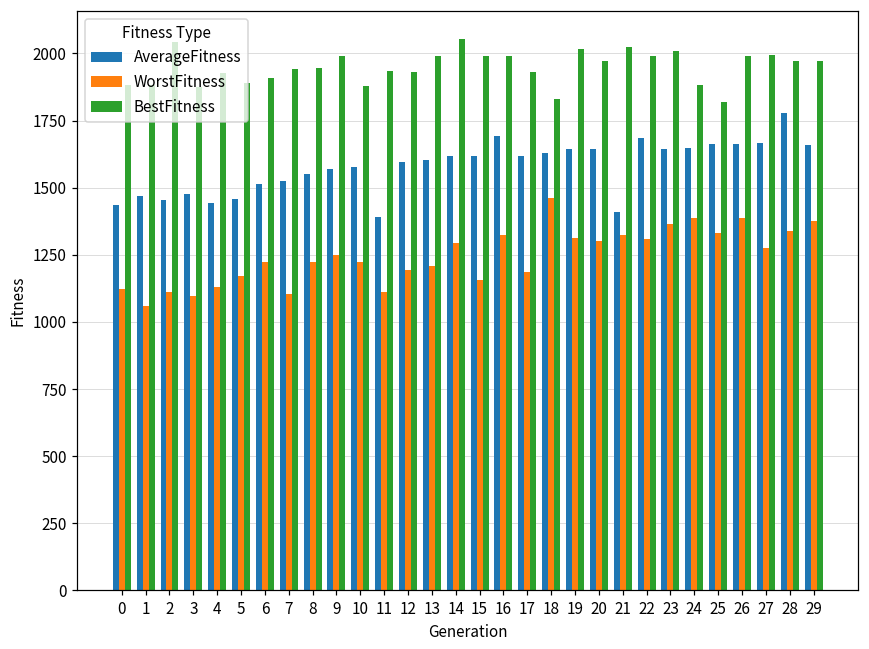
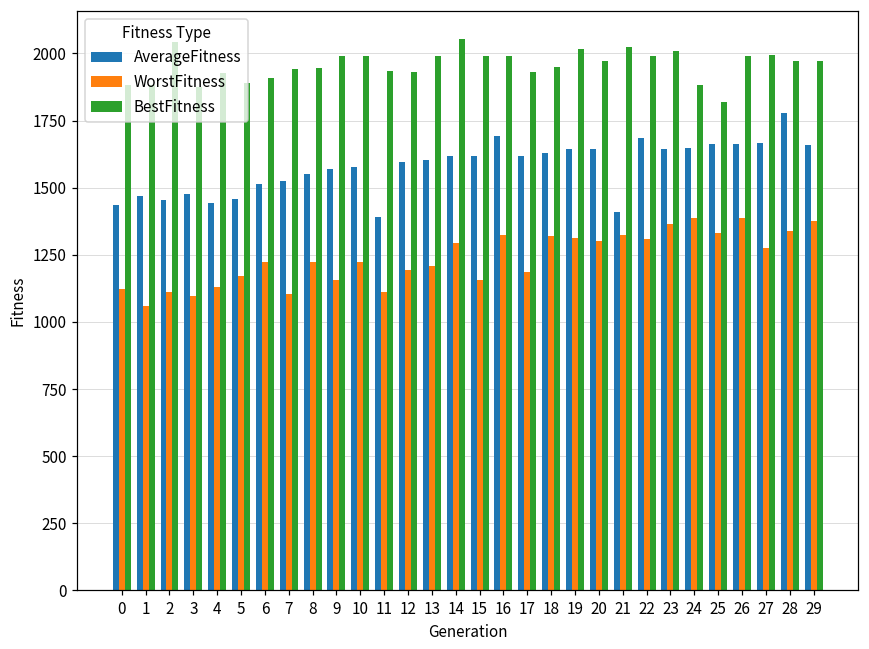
WorstFitness, 9: 1250 -> 1150
BestFitness, 10: 1880 -> 1990
WorstFitness, 18: 1460 -> 1320
BestFitness, 18: 1830 -> 1950
